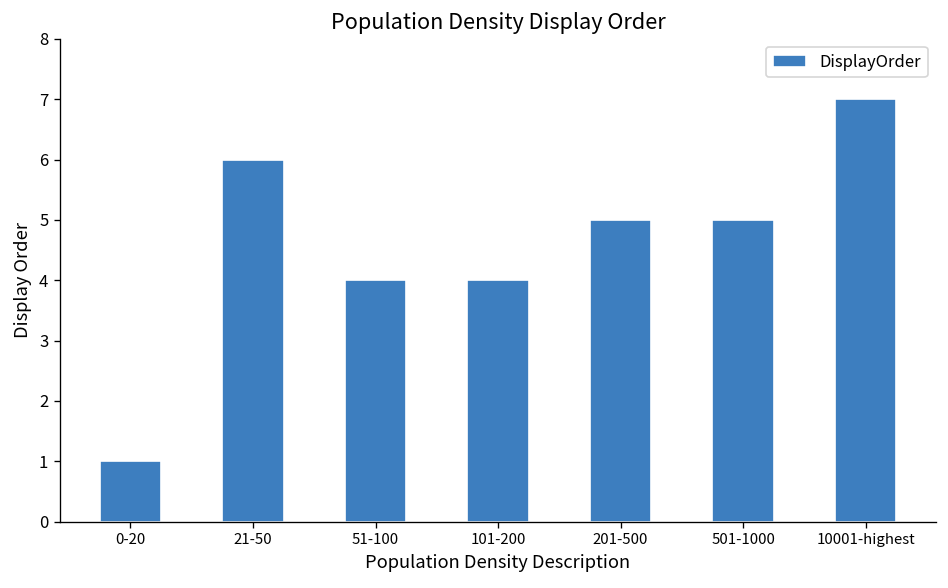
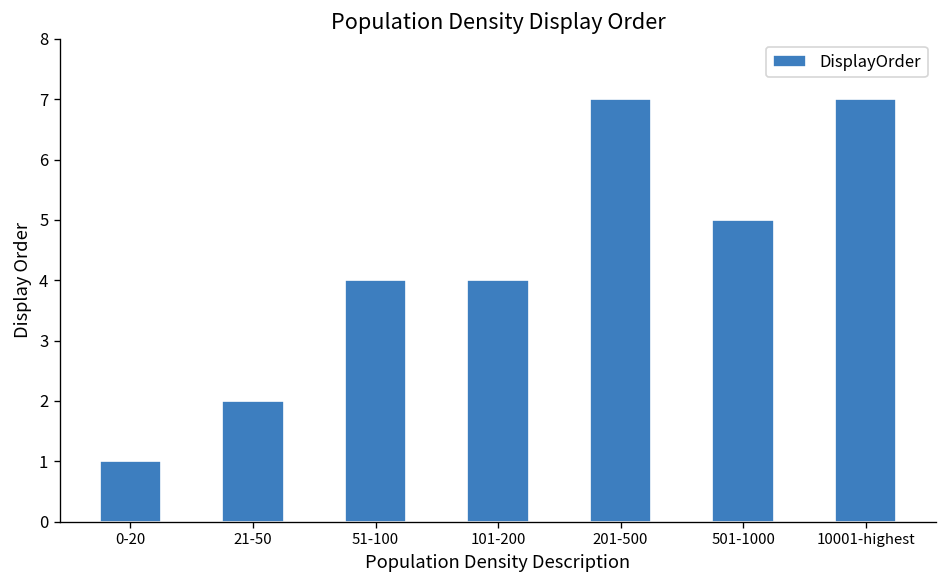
21-50: 6 -> 2
201-500: 5 -> 7
